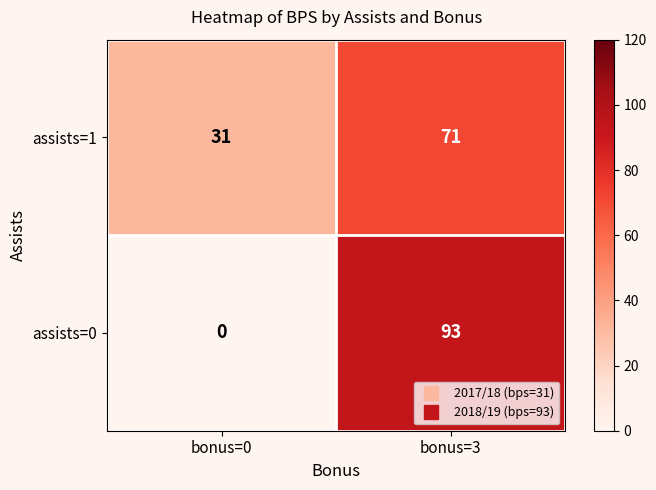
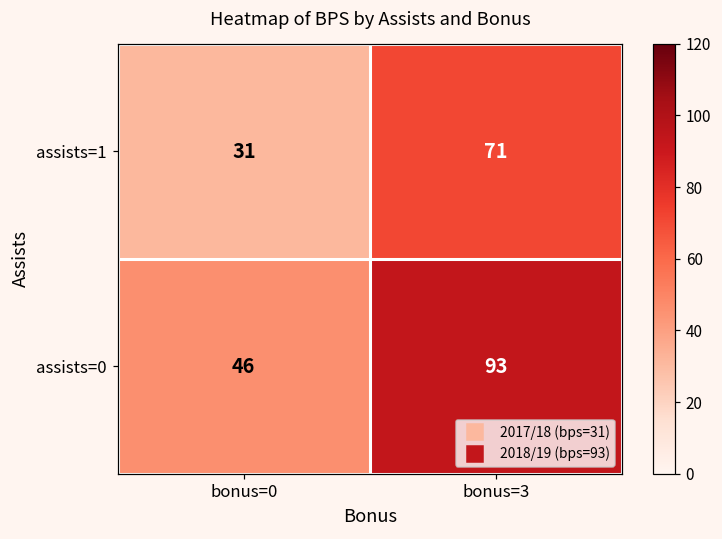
assists=0, bonus=0: 0 -> 46
